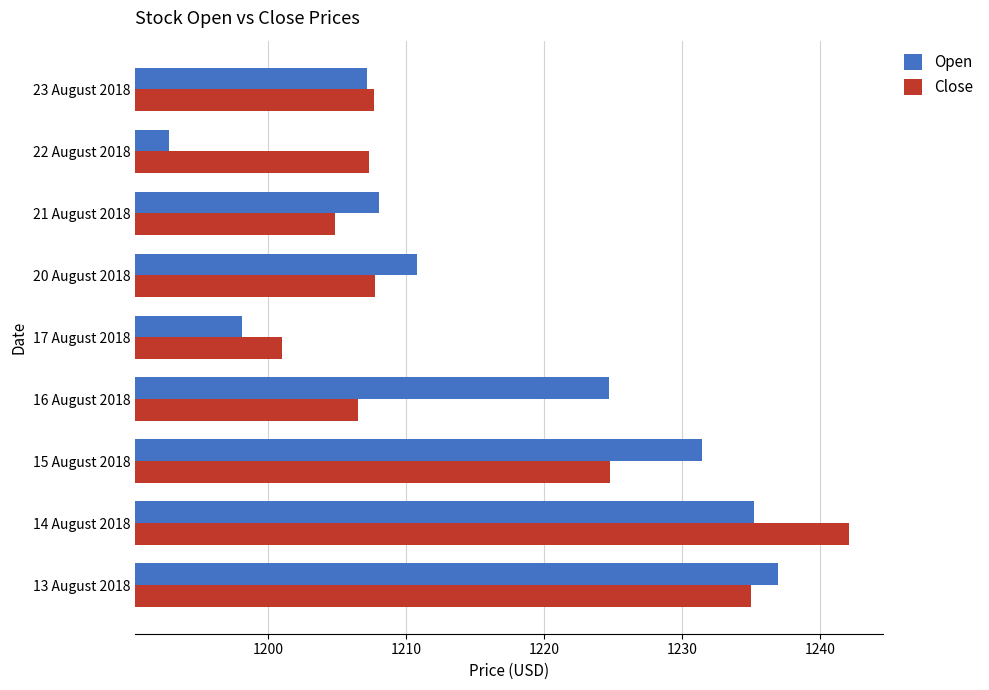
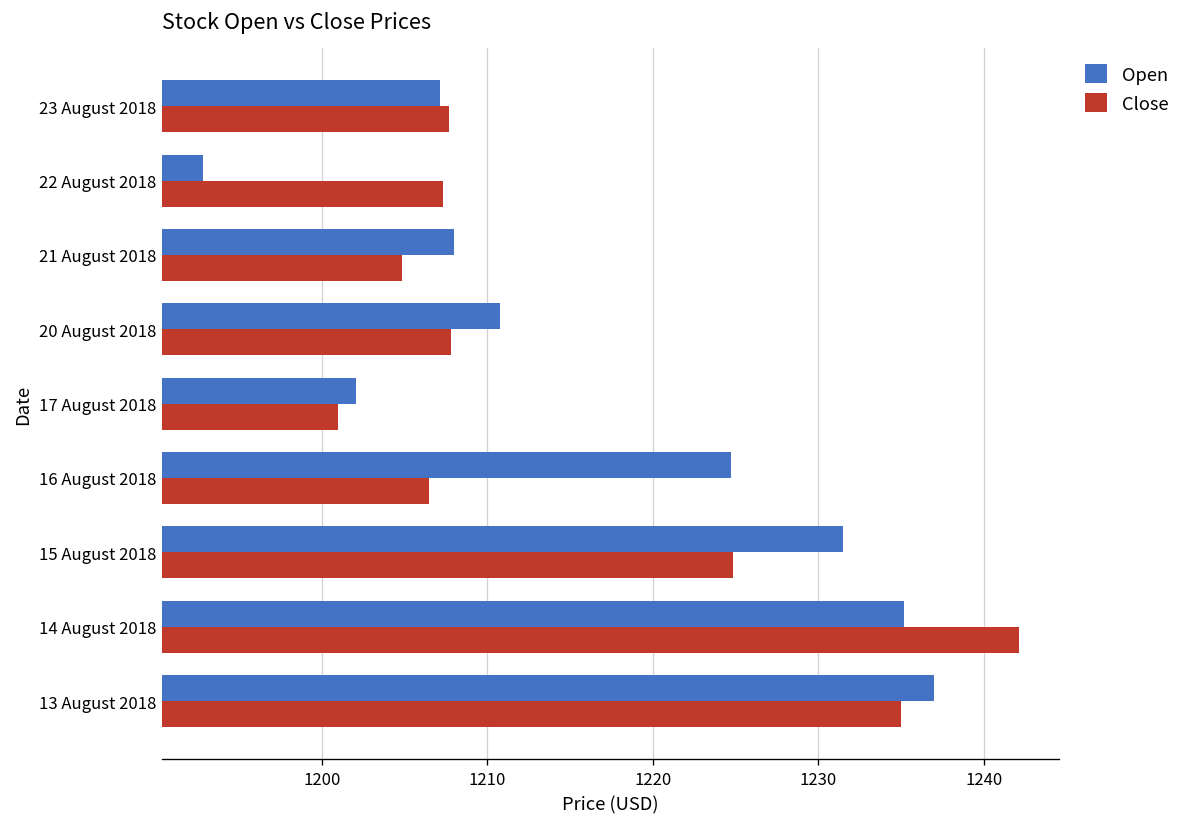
Open, 17 August 2018: 1198.1 -> 1202.0
